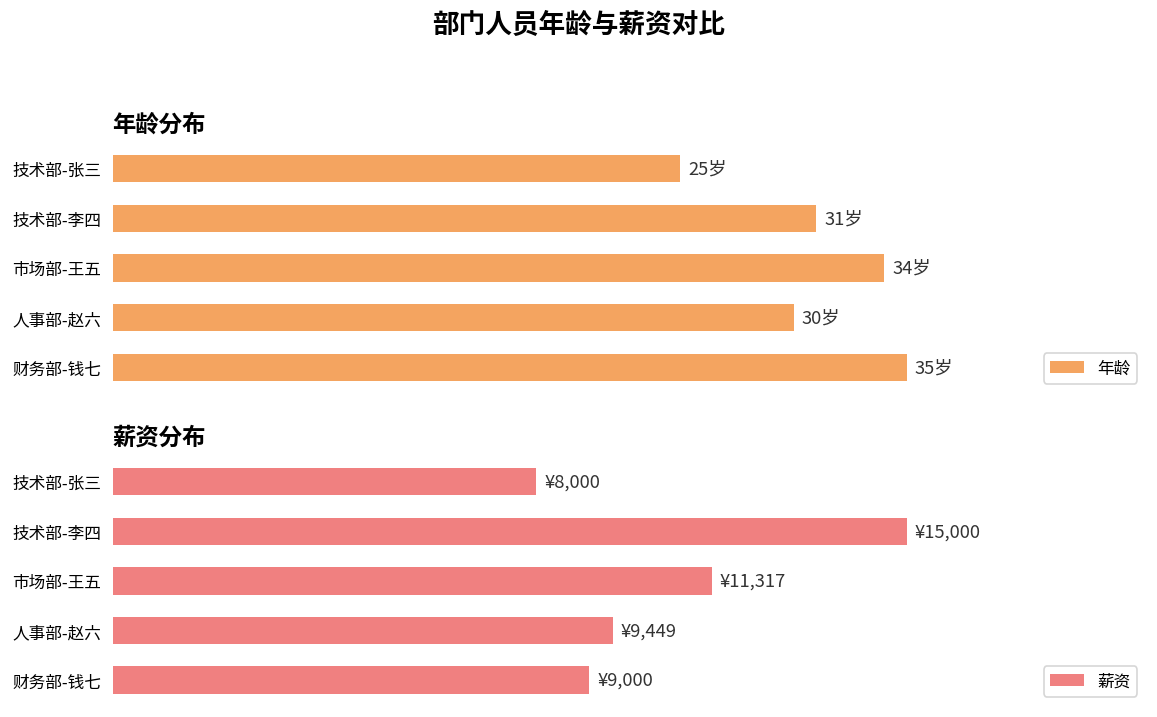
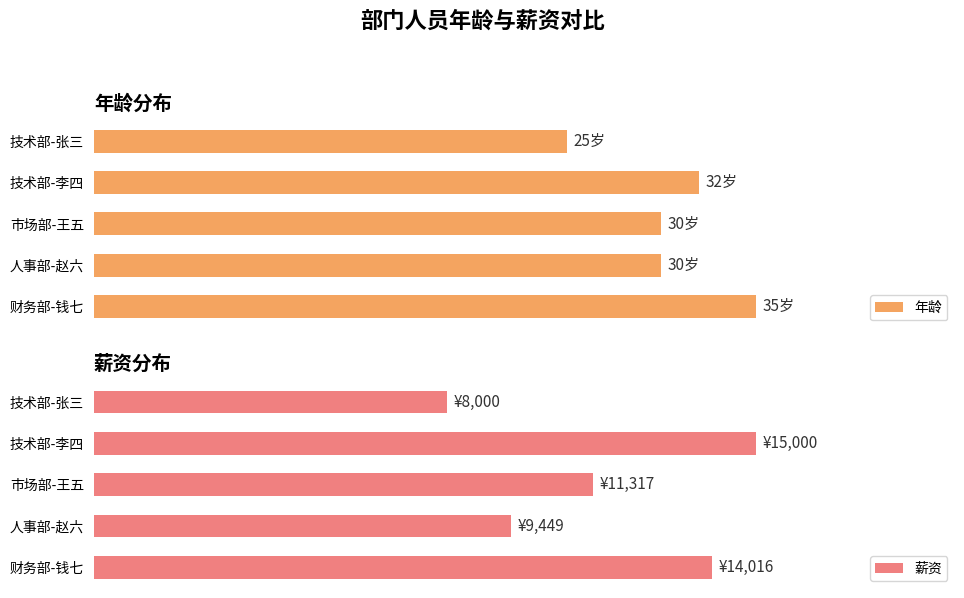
年龄分布, 技术部-李四: 31岁 -> 32岁
年龄分布, 市场部-王五: 34岁 -> 30岁
薪资分布, 财务部-钱七: ¥9,000 -> ¥14,016
